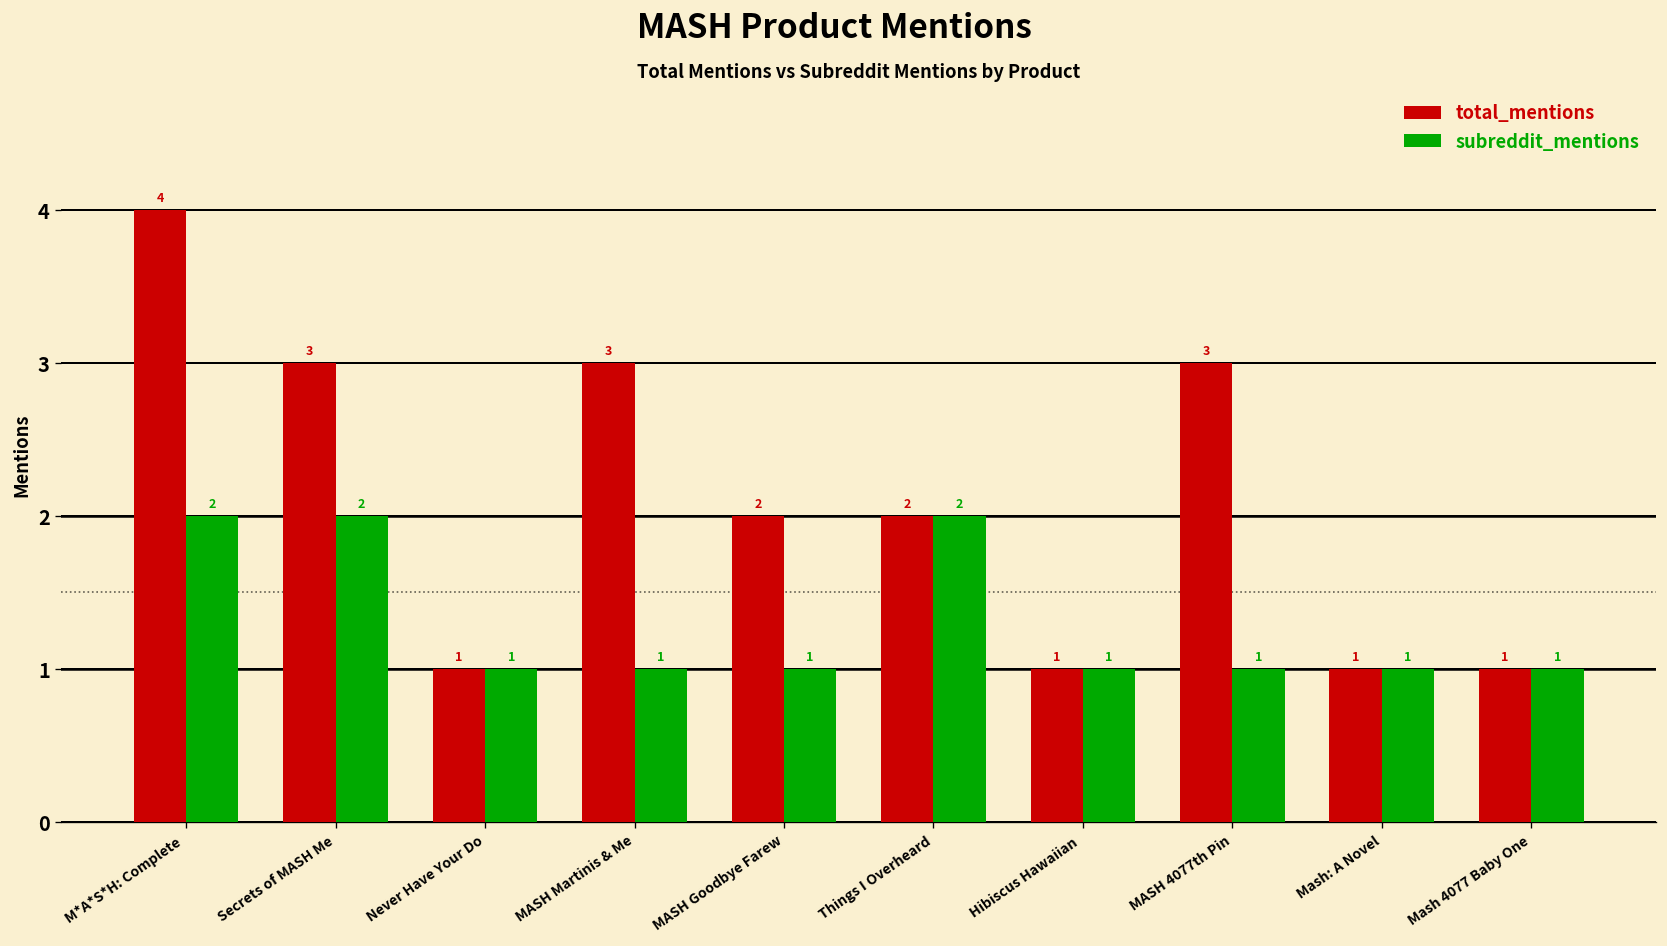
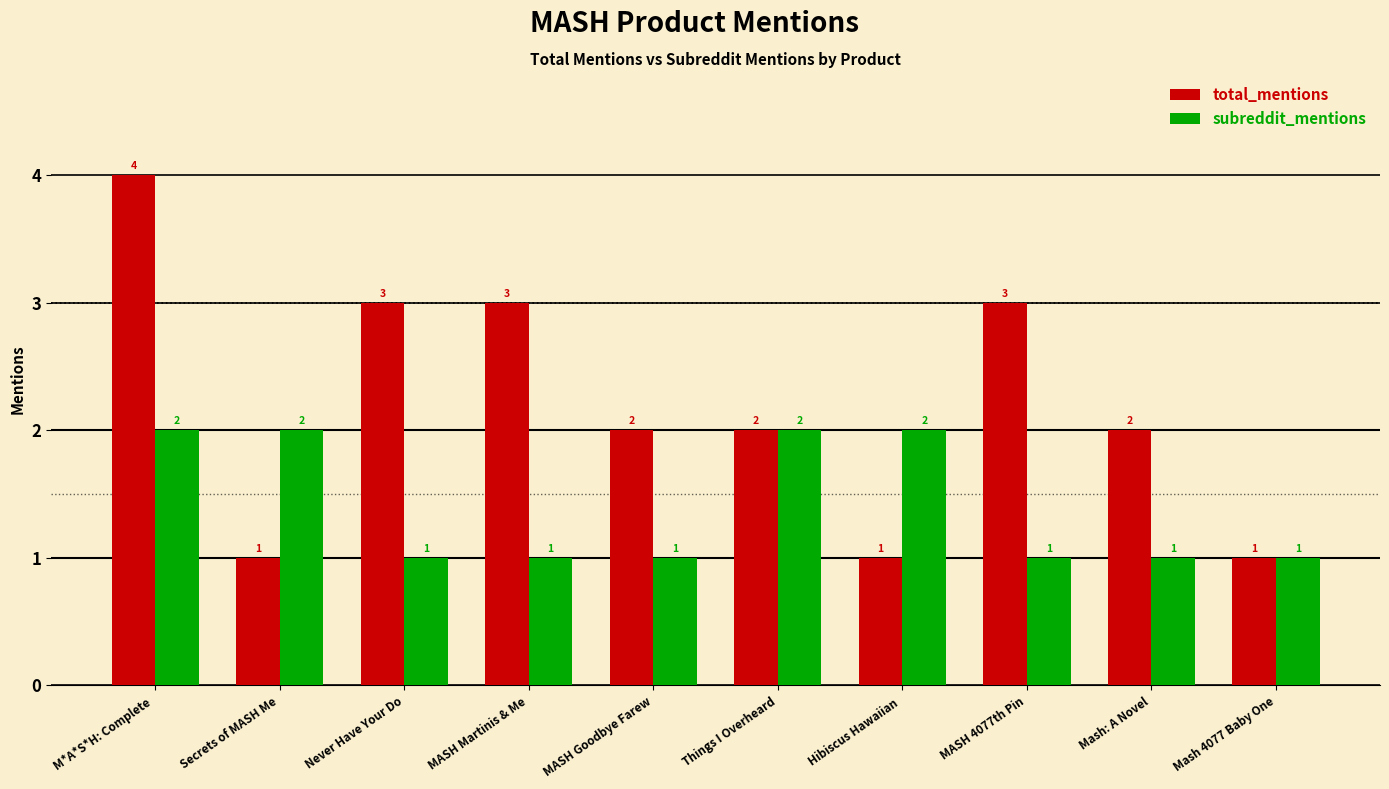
total_mentions, Secrets of MASH Me: 3 -> 1
total_mentions, Never Have Your Do: 1 -> 3
subreddit_mentions, Hibiscus Hawaiian: 1 -> 2
total_mentions, Mash: A Novel: 1 -> 2
